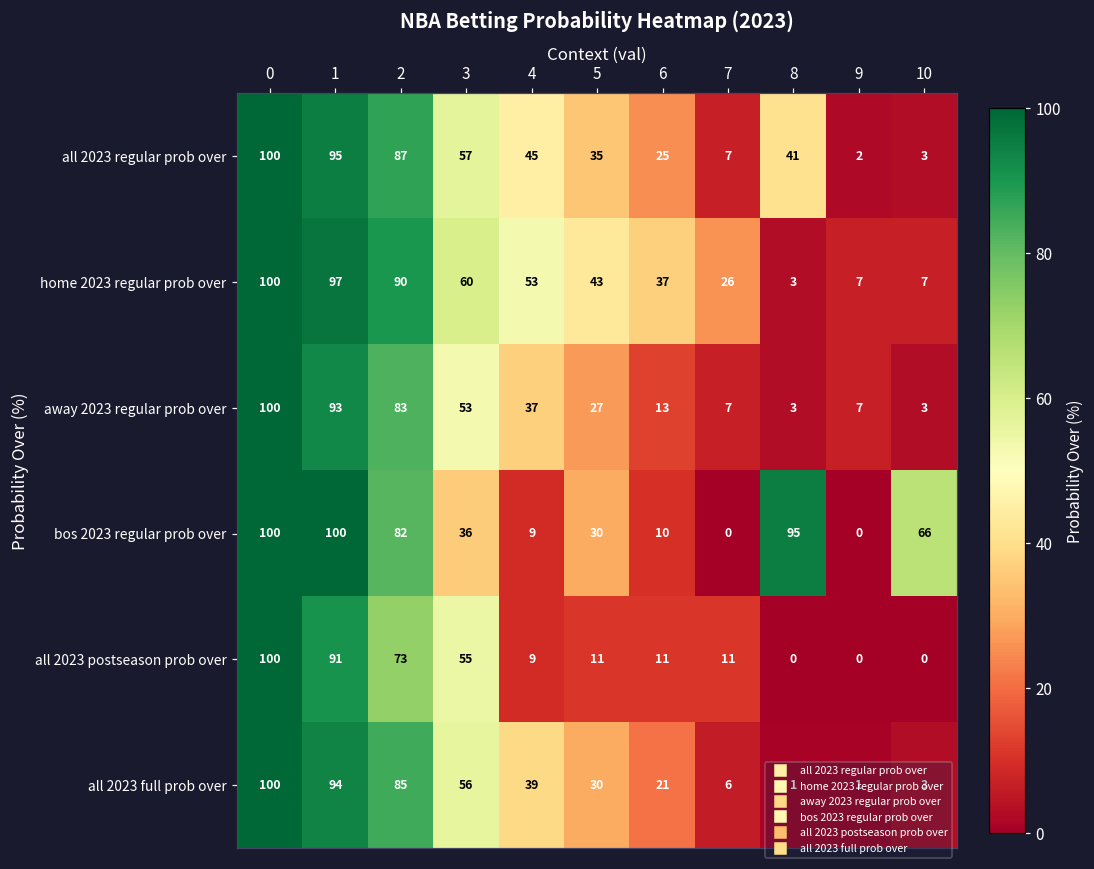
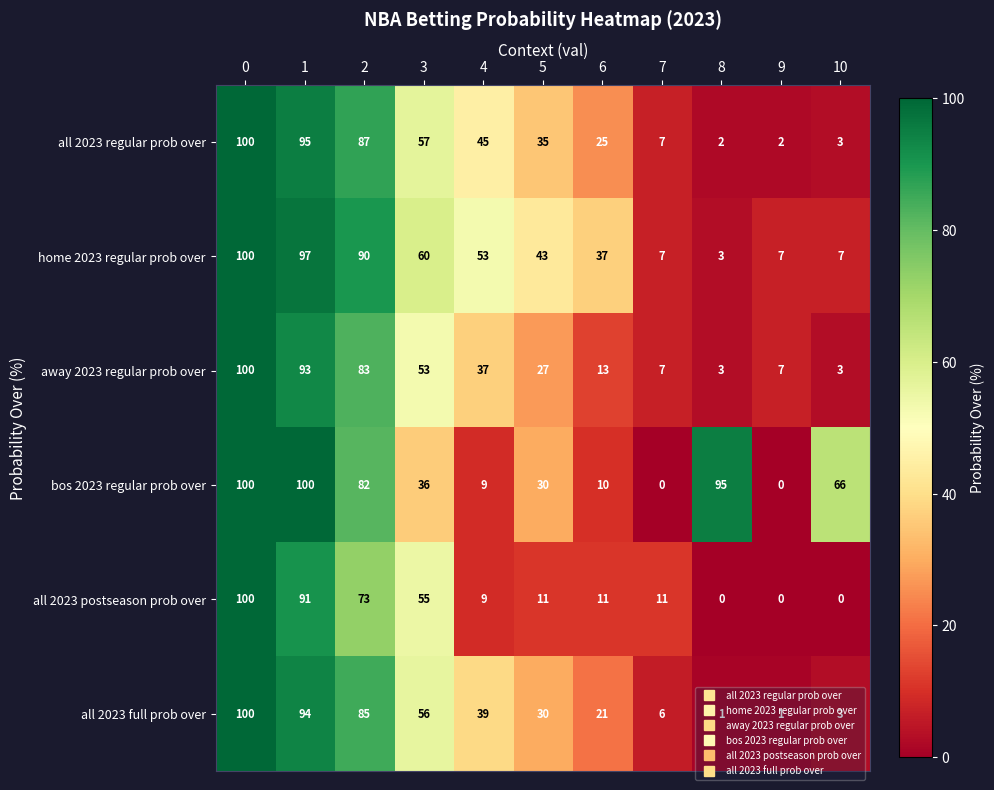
all 2023 regular prob over, 8: 41 -> 2
home 2023 regular prob over, 7: 26 -> 7
